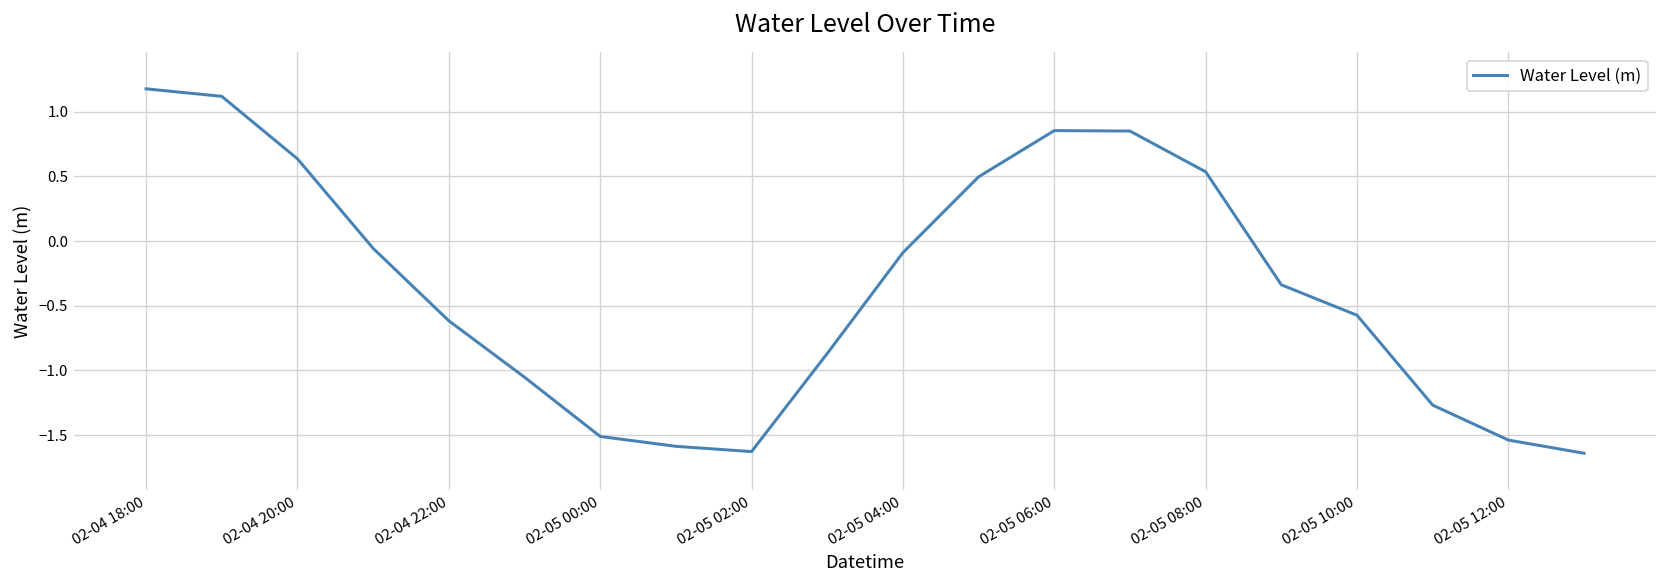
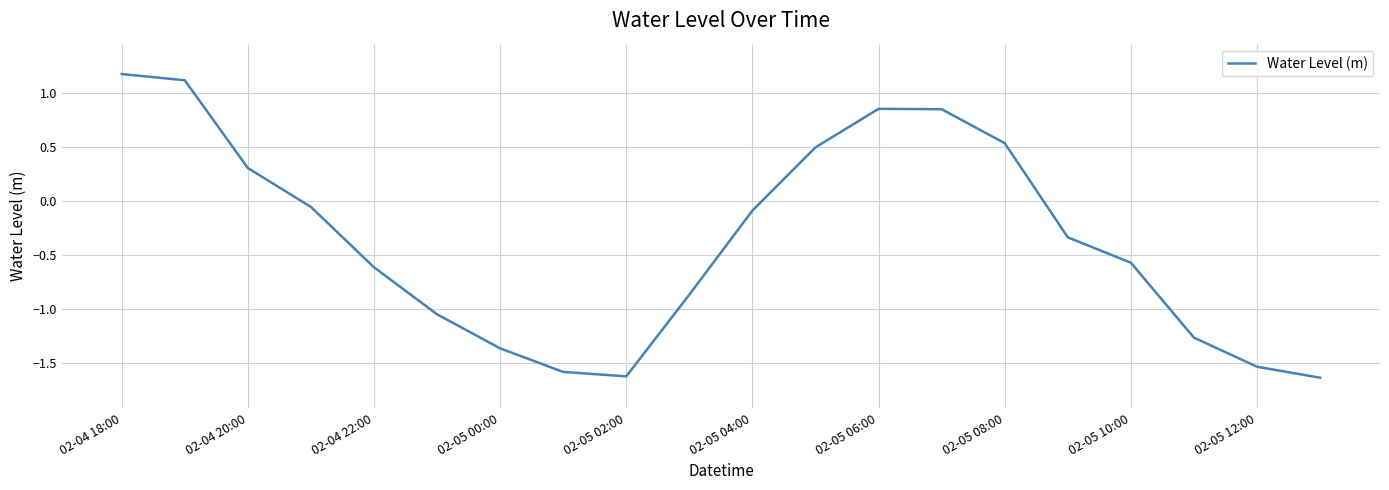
02-04 20:00: 0.64 -> 0.30
02-05 00:00: -1.51 -> -1.37
